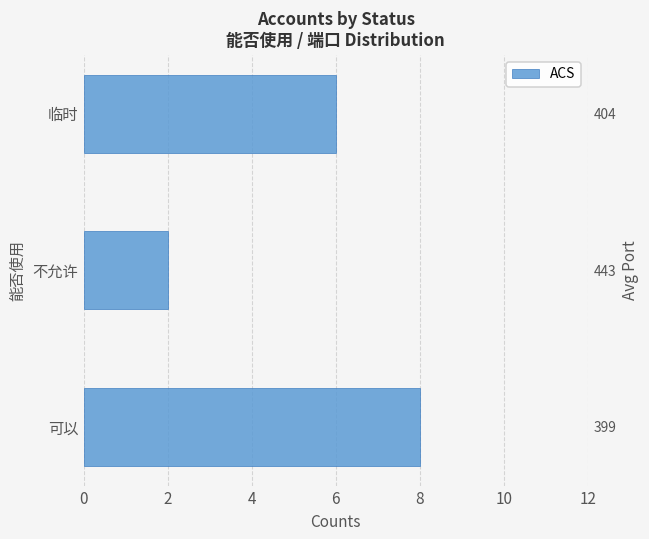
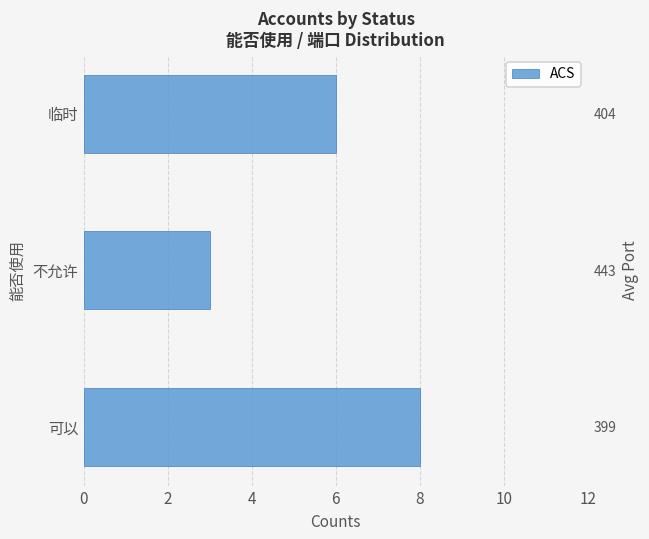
不允许: 2 -> 3
